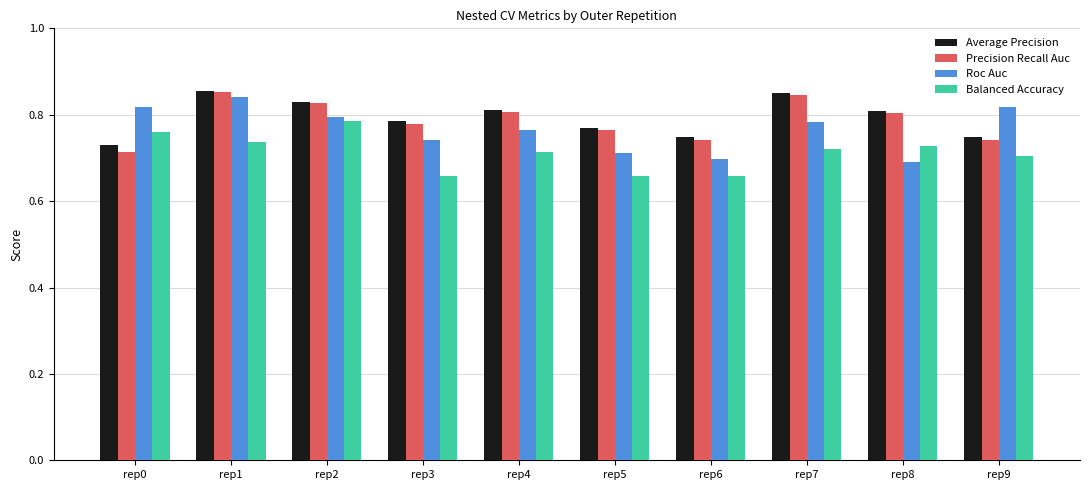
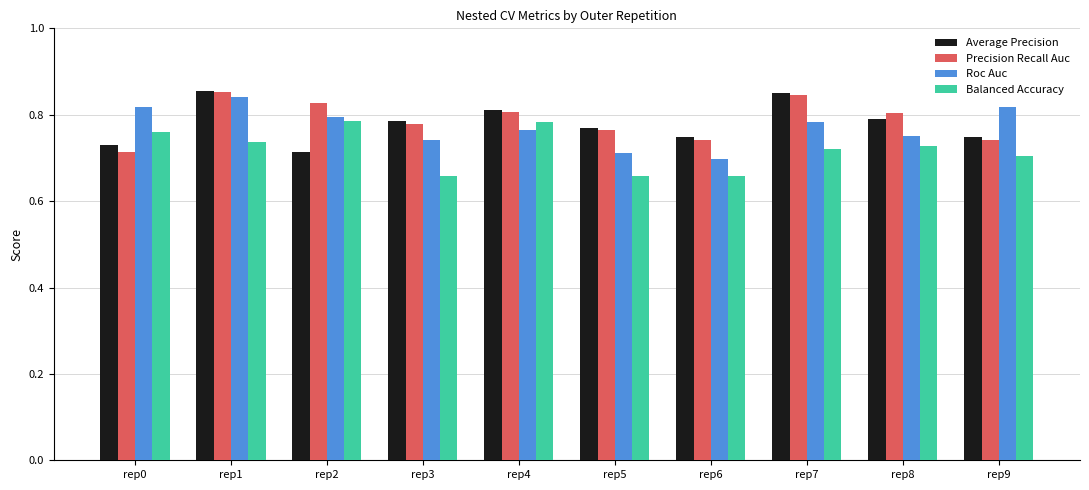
Average Precision, rep2: 0.83 -> 0.71
Balanced Accuracy, rep4: 0.71 -> 0.78
Average Precision, rep8: 0.81 -> 0.79
Roc Auc, rep8: 0.69 -> 0.75
